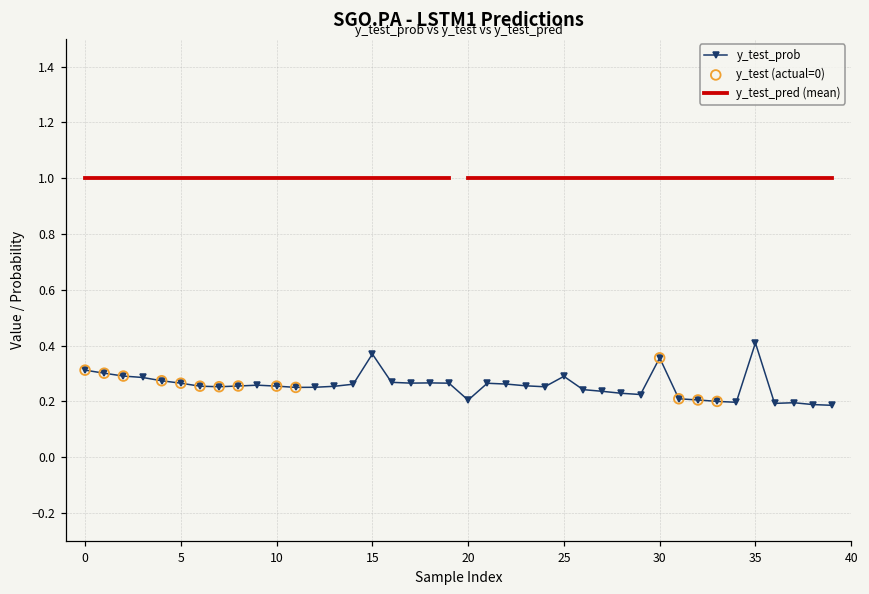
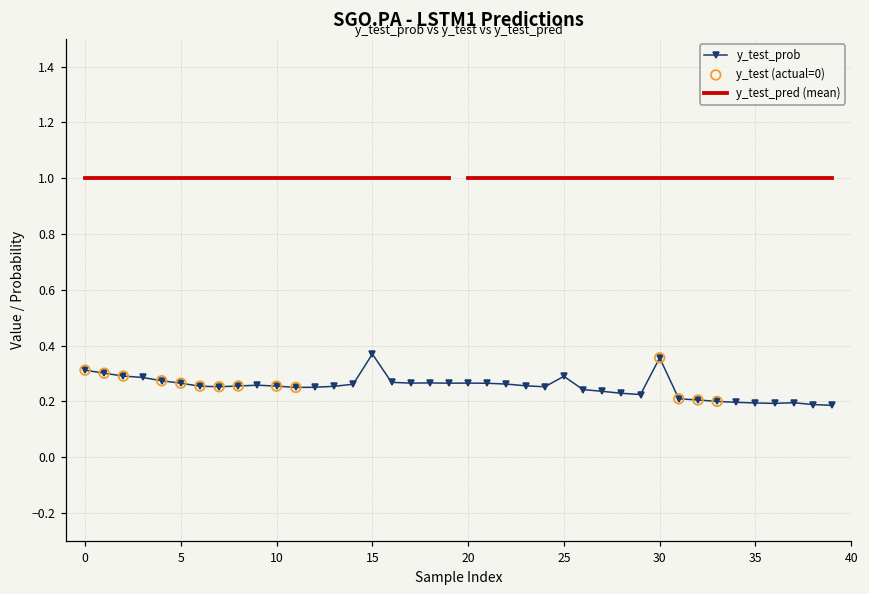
y_test_prob, 20: 0.20 -> 0.27
y_test_prob, 35: 0.41 -> 0.19
